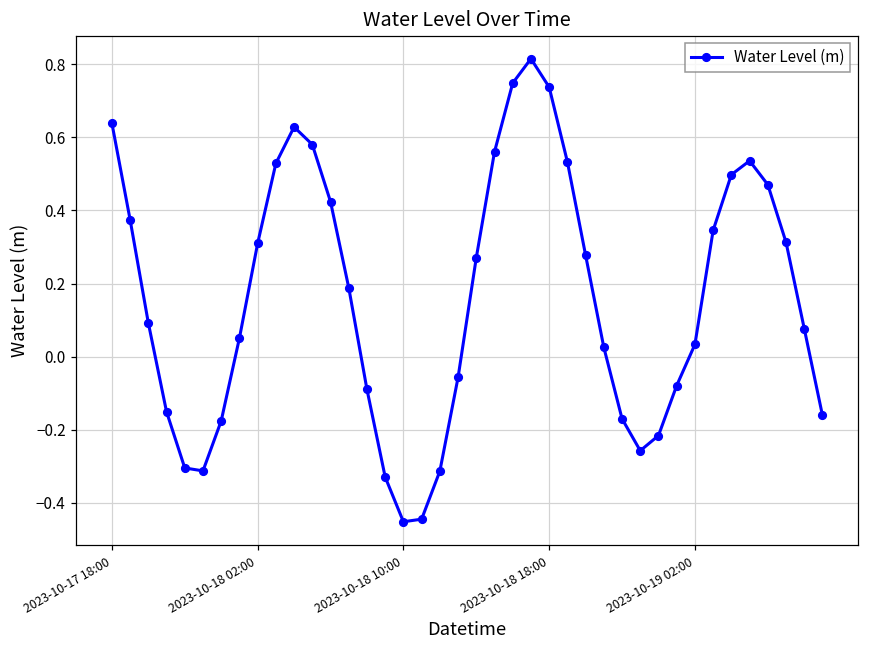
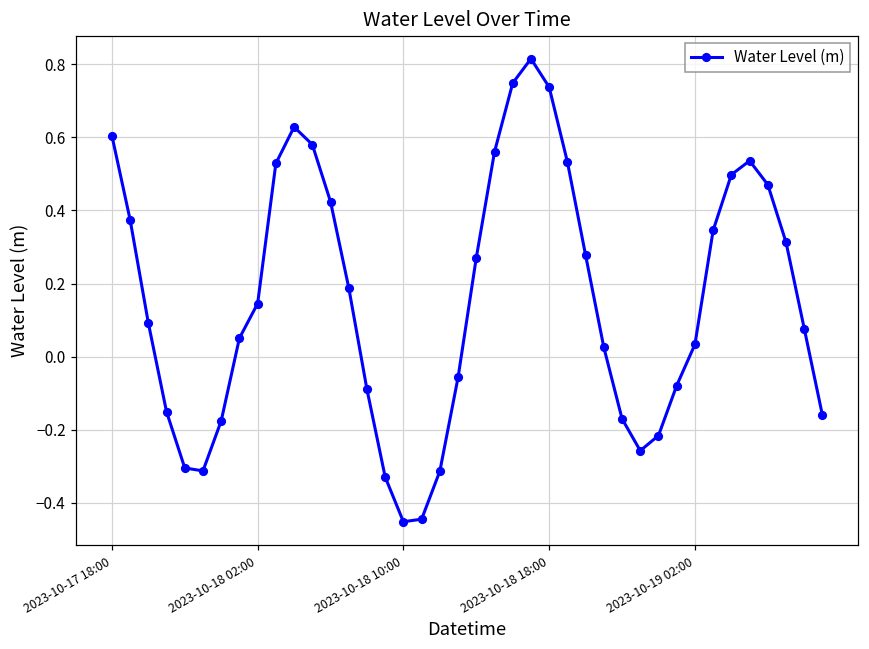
2023-10-17 18:00: 0.64 -> 0.60
2023-10-18 02:00: 0.31 -> 0.15
